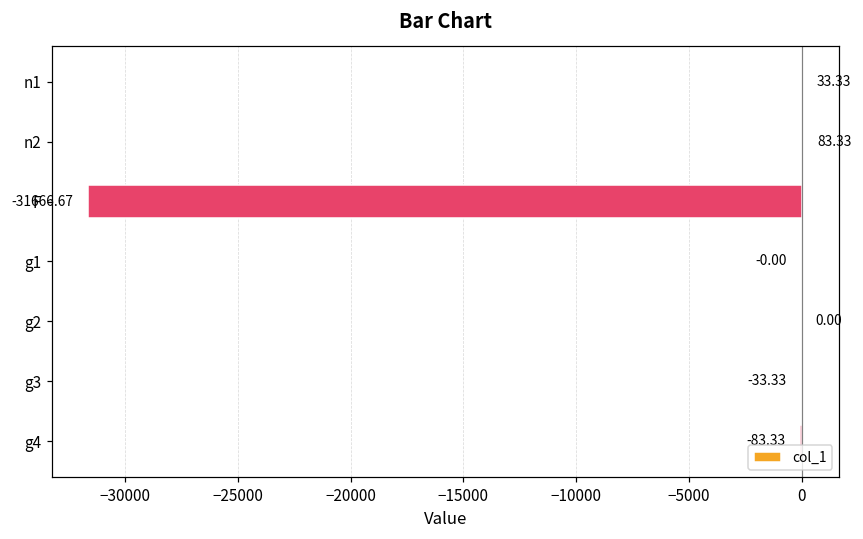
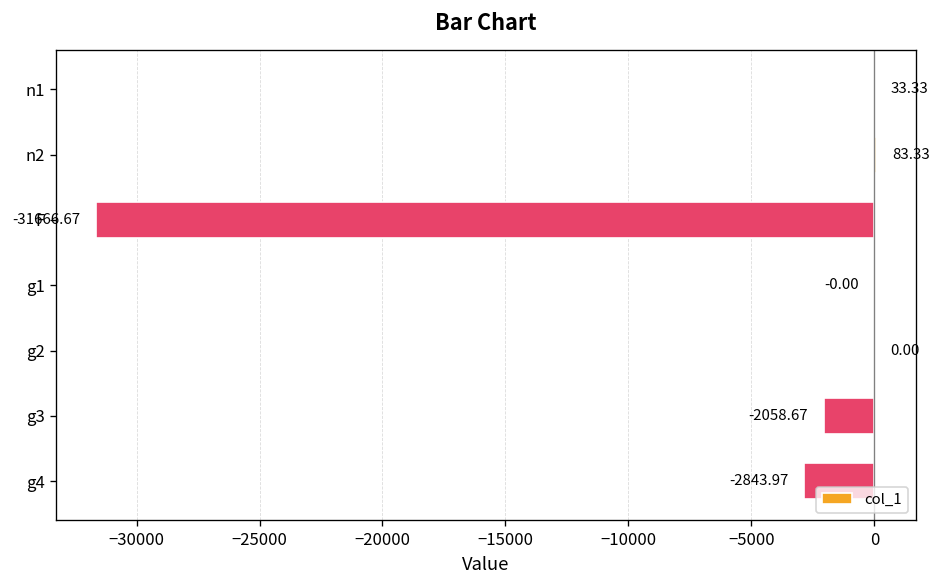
g3: -33.33 -> -2058.67
g4: -83.33 -> -2843.97
